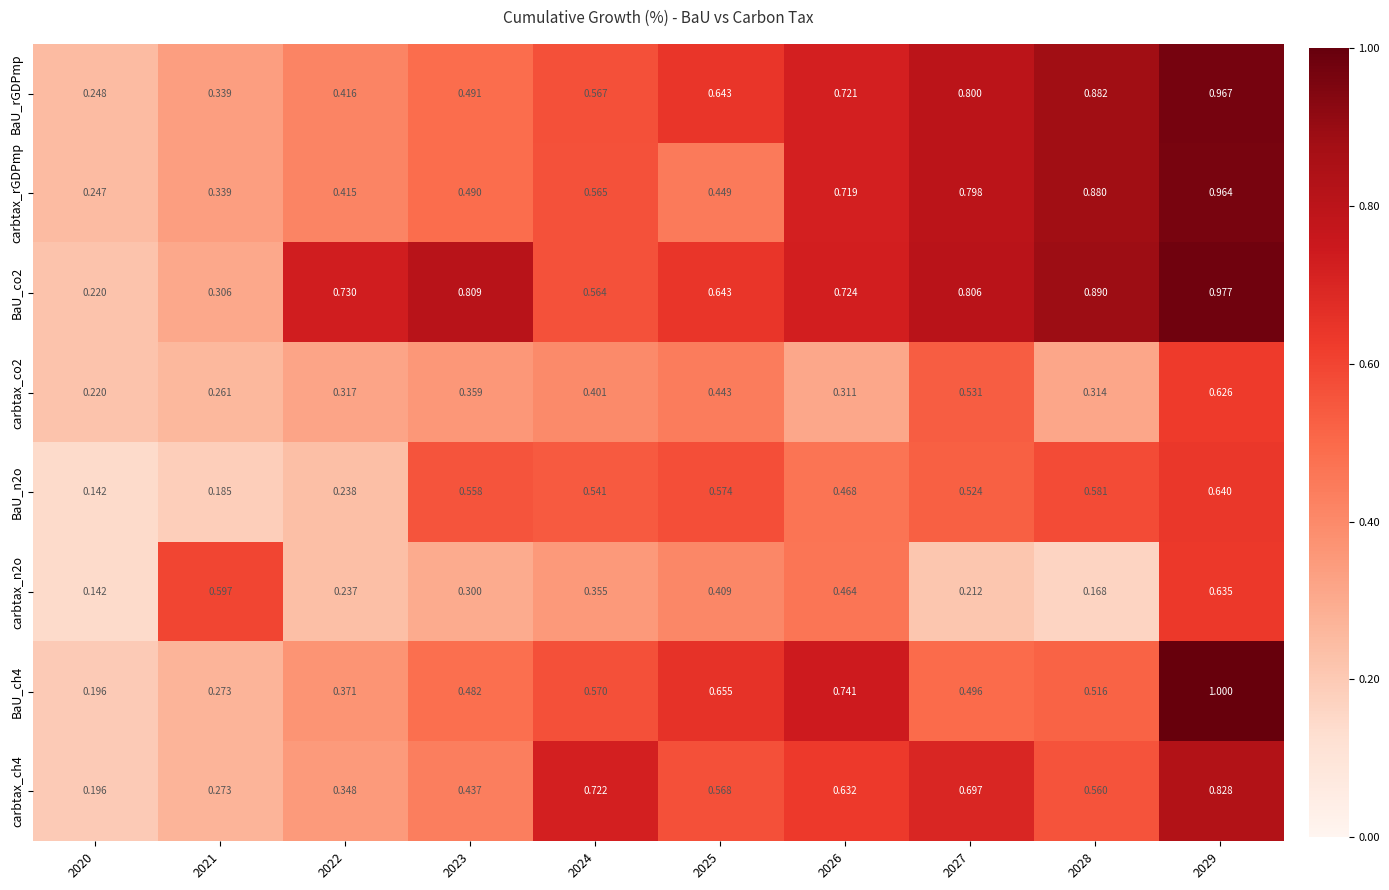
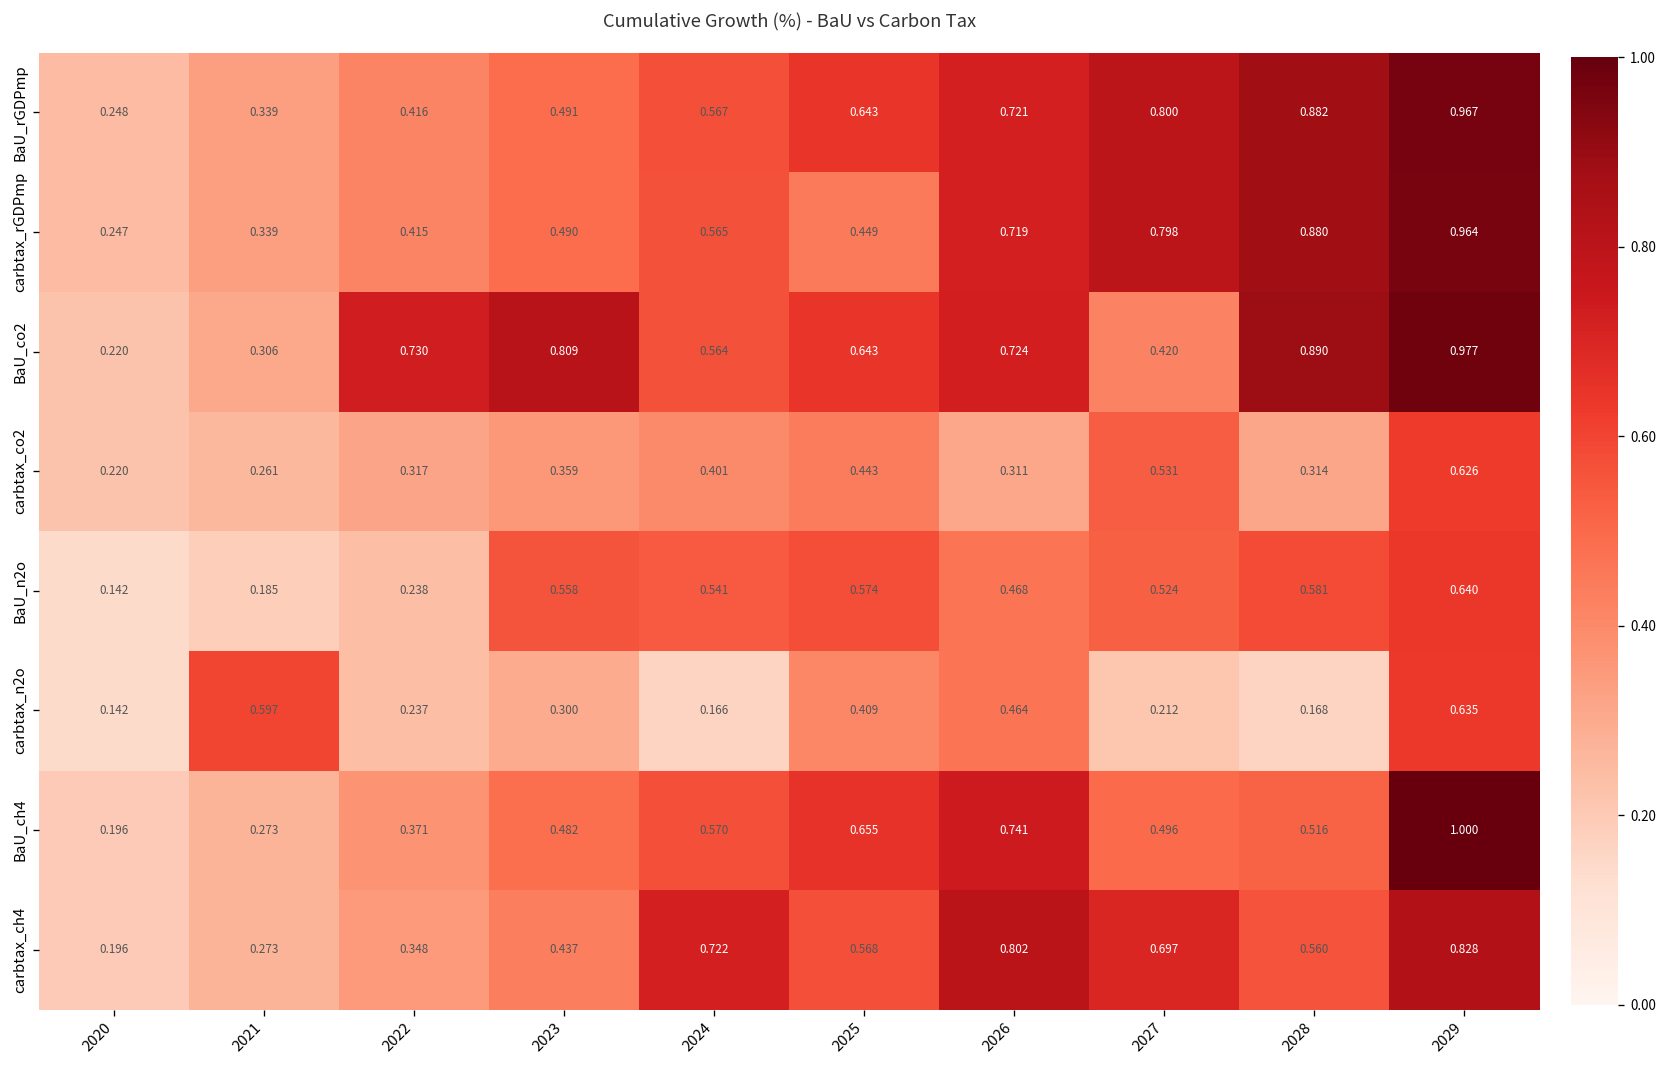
BaU_co2, 2027: 0.806 -> 0.420
carbtax_n2o, 2024: 0.355 -> 0.166
carbtax_ch4, 2026: 0.632 -> 0.802
